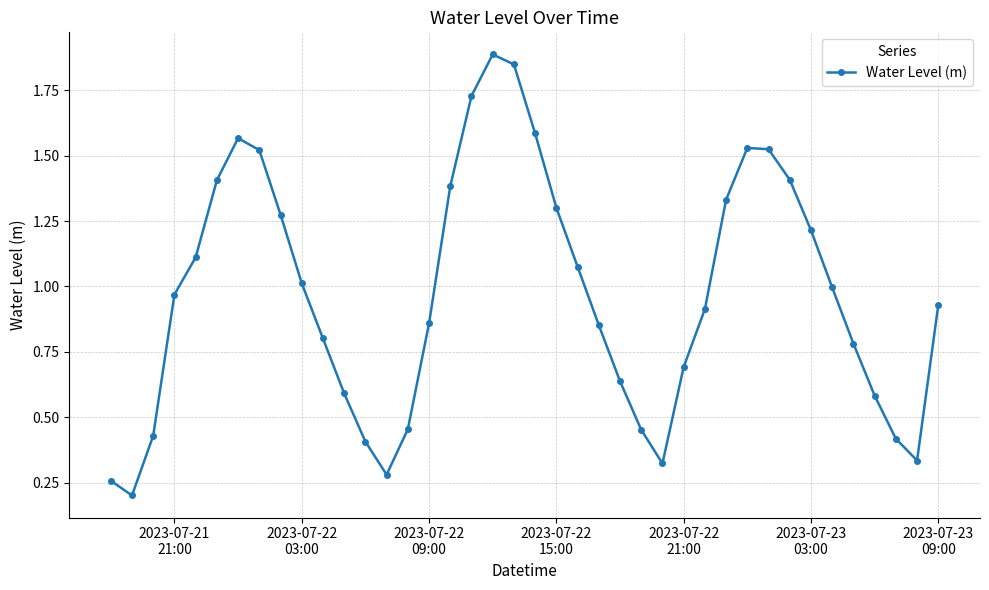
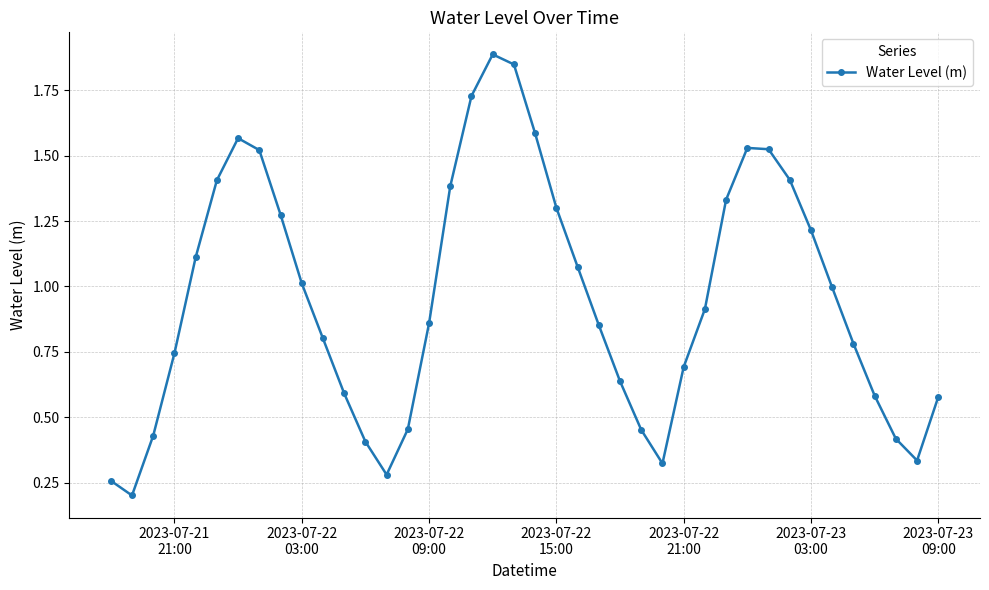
2023-07-21 21:00: 0.97 -> 0.74
2023-07-23 09:00: 0.93 -> 0.58
